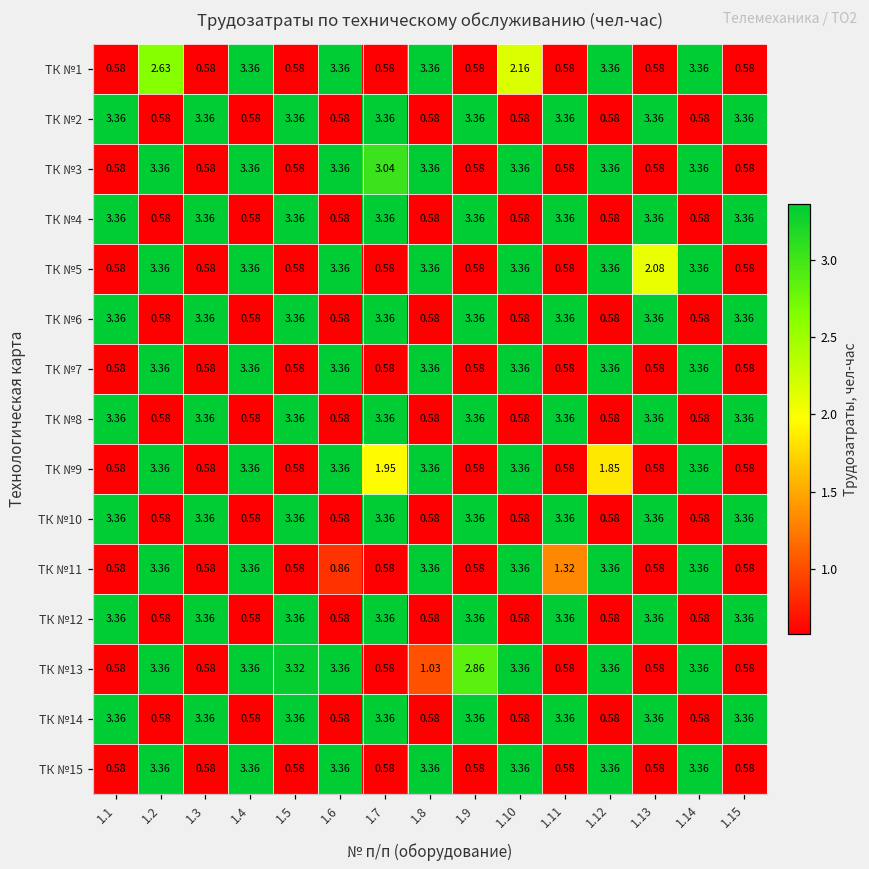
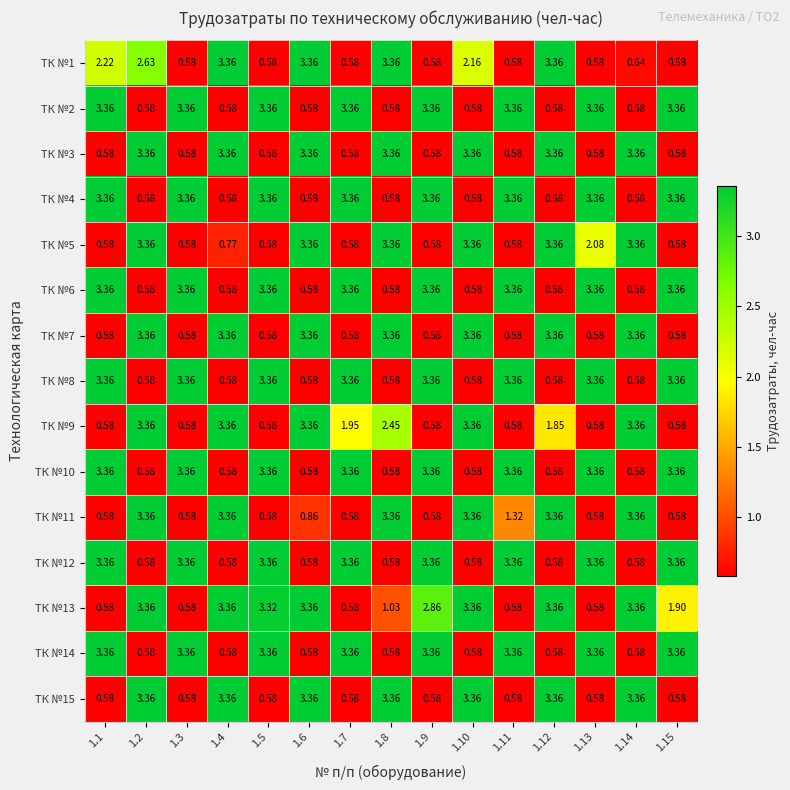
ТК №1, 1.1: 0.58 -> 2.22
ТК №1, 1.14: 3.36 -> 0.64
ТК №3, 1.7: 3.04 -> 0.58
ТК №5, 1.4: 3.36 -> 0.77
ТК №9, 1.8: 3.36 -> 2.45
ТК №13, 1.15: 0.58 -> 1.90
